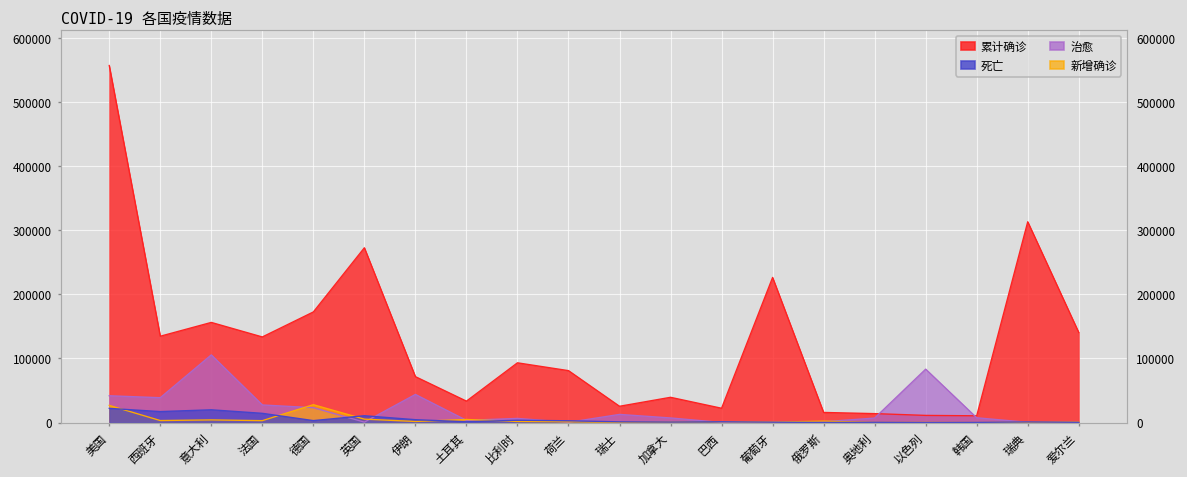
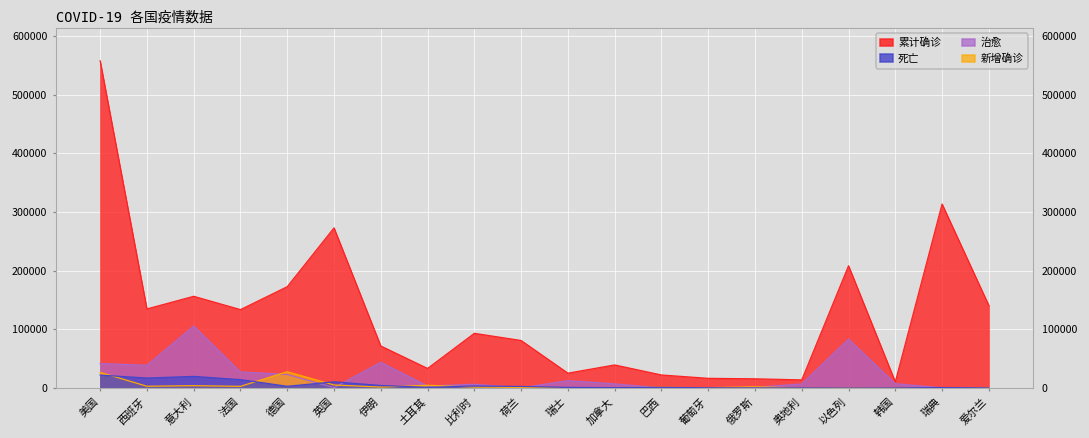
累计确诊, 葡萄牙: 230000 -> 20000
累计确诊, 以色列: 10000 -> 210000
